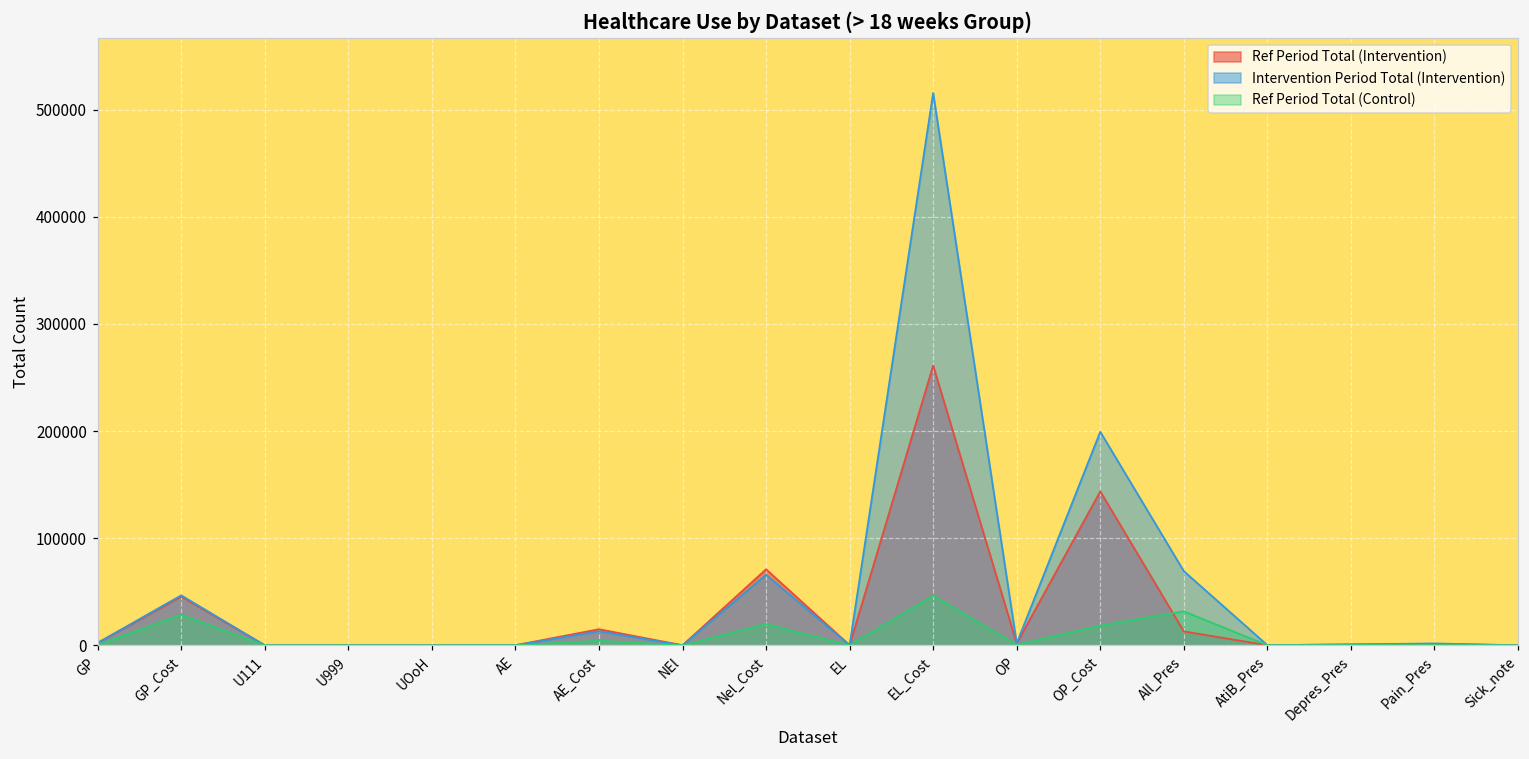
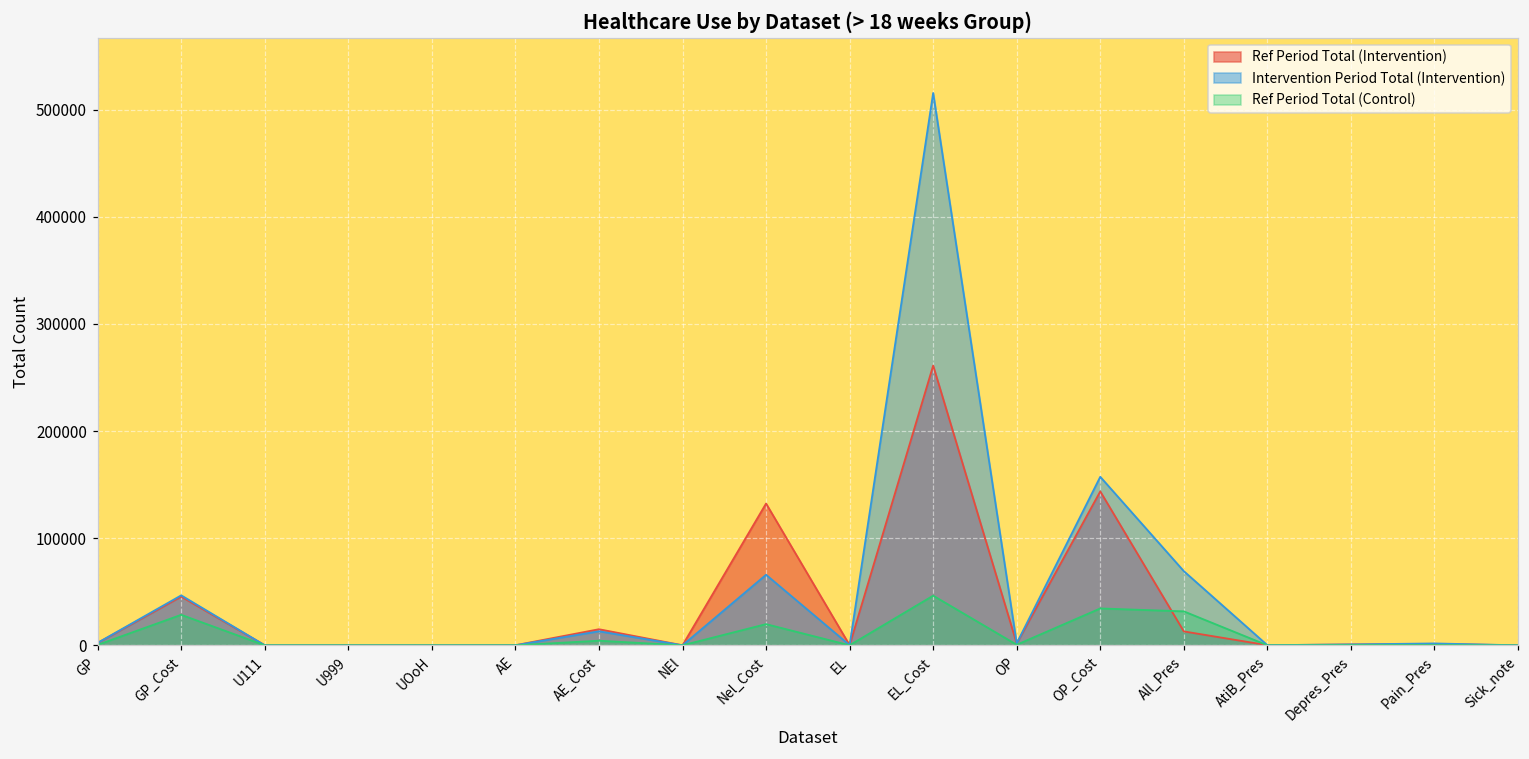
Ref Period Total (Intervention), Nel_Cost: 70000 -> 130000
Intervention Period Total (Intervention), OP_Cost: 200000 -> 160000
Ref Period Total (Control), OP_Cost: 20000 -> 30000
